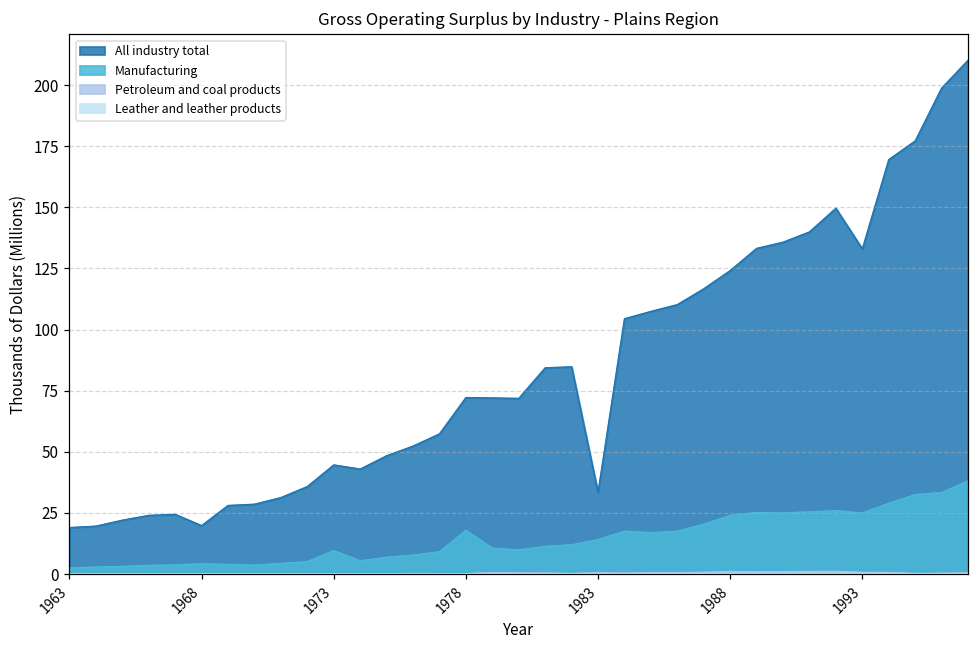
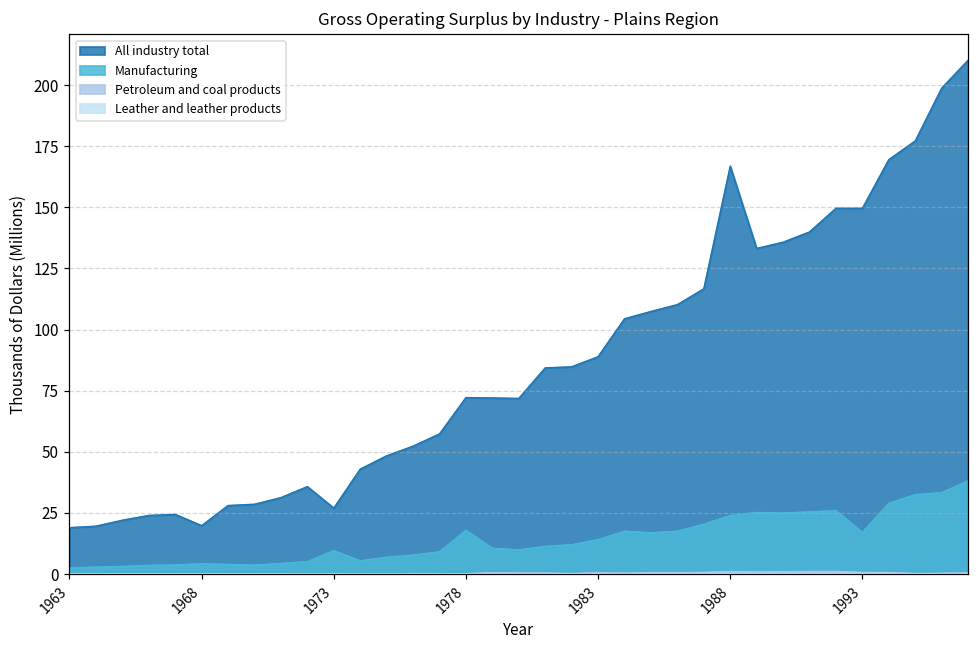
All industry total, 1973: 45 -> 27
All industry total, 1983: 33 -> 89
All industry total, 1988: 124 -> 167
All industry total, 1993: 133 -> 150
Manufacturing, 1993: 25 -> 17
